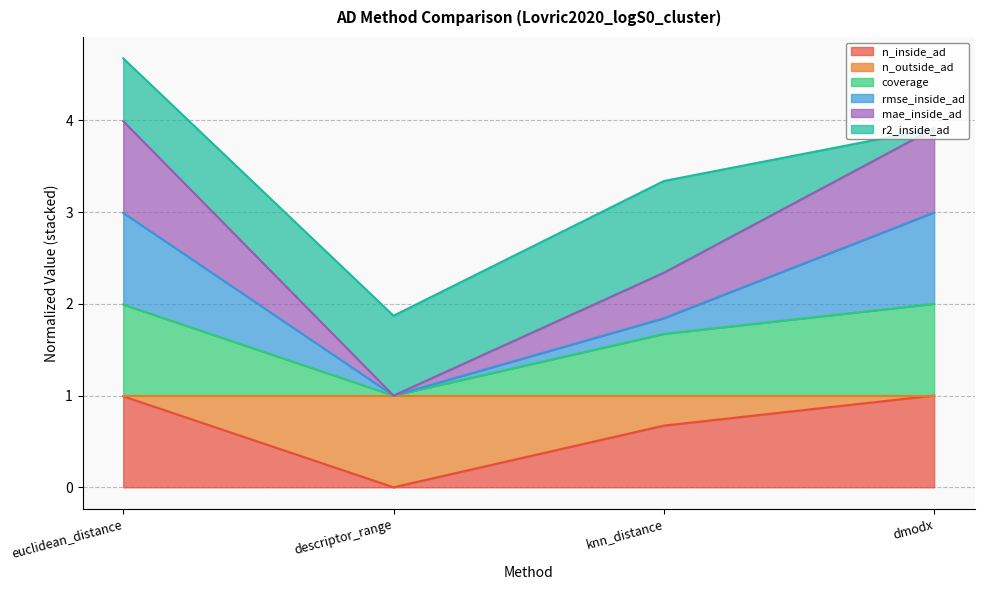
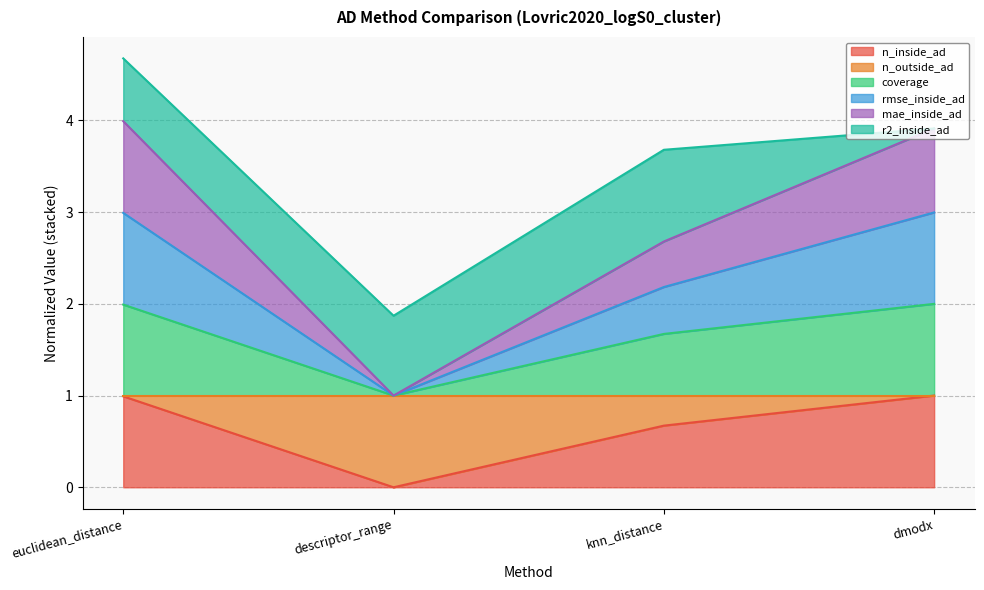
rmse_inside_ad, knn_distance: 0.2 -> 0.5
